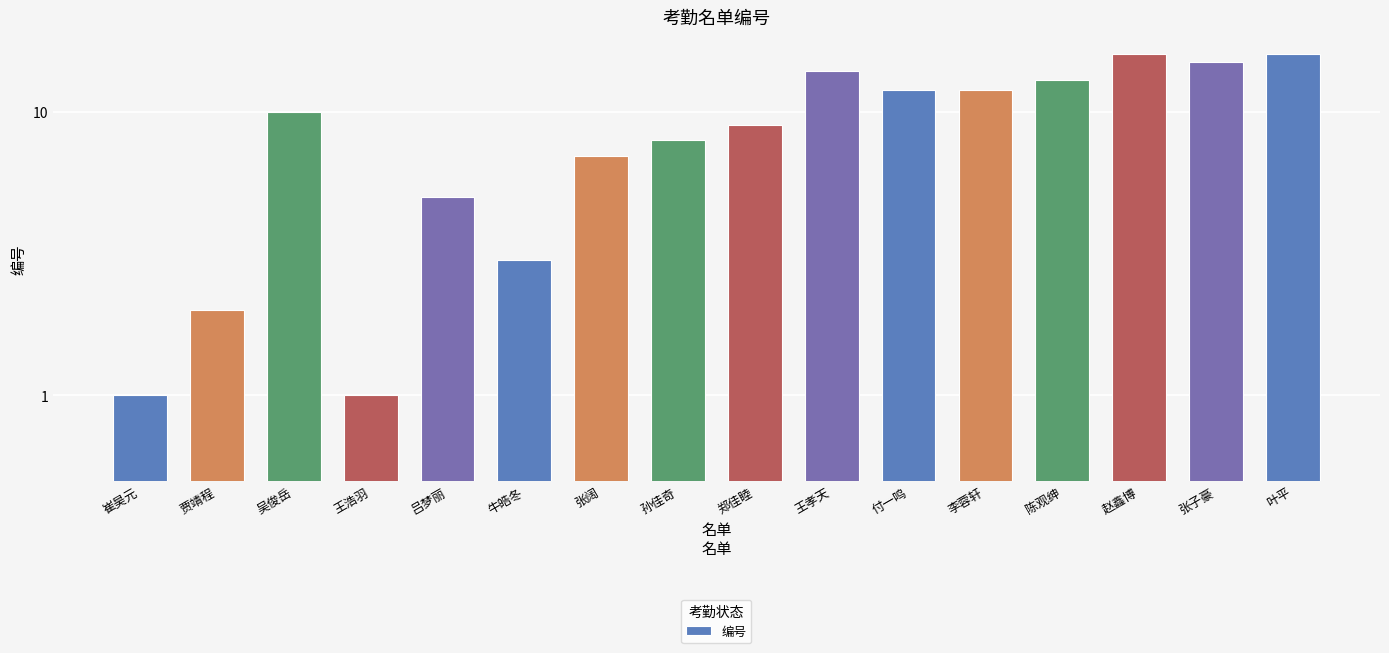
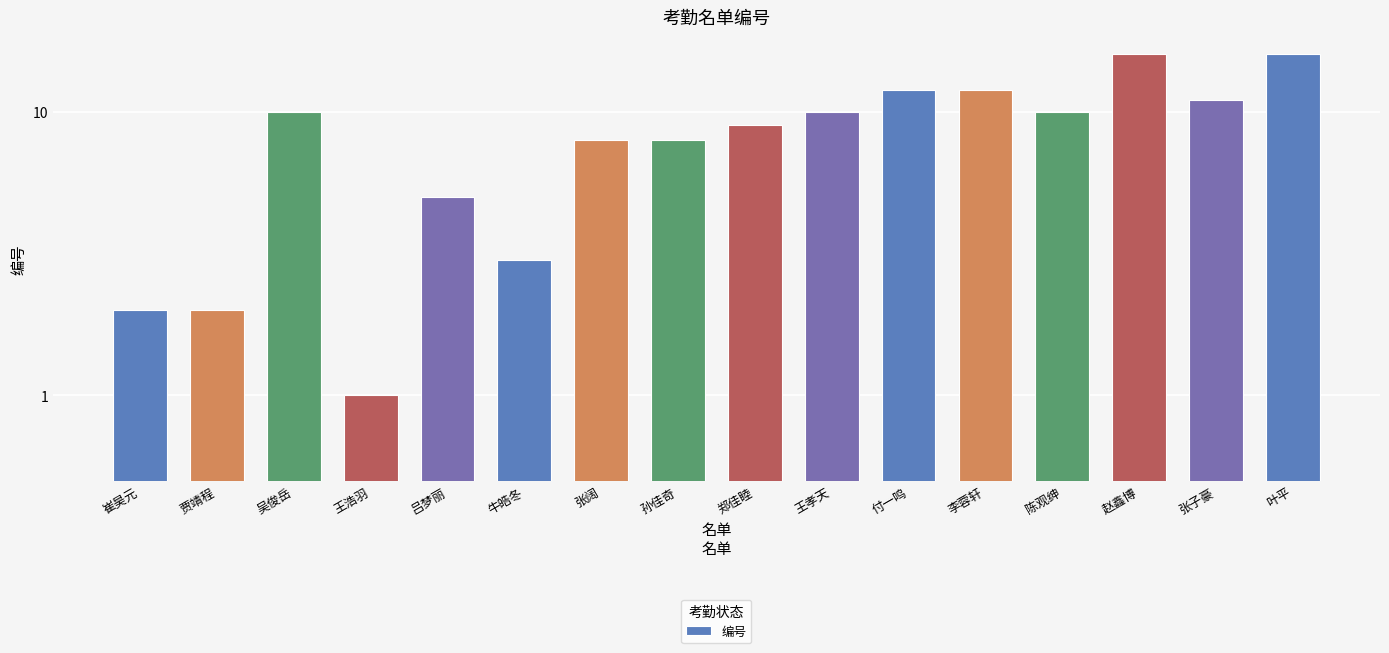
崔昊元: 1 -> 2
张阔: 7 -> 8
王孝天: 14 -> 10
陈观绅: 13 -> 10
张子豪: 15 -> 11
